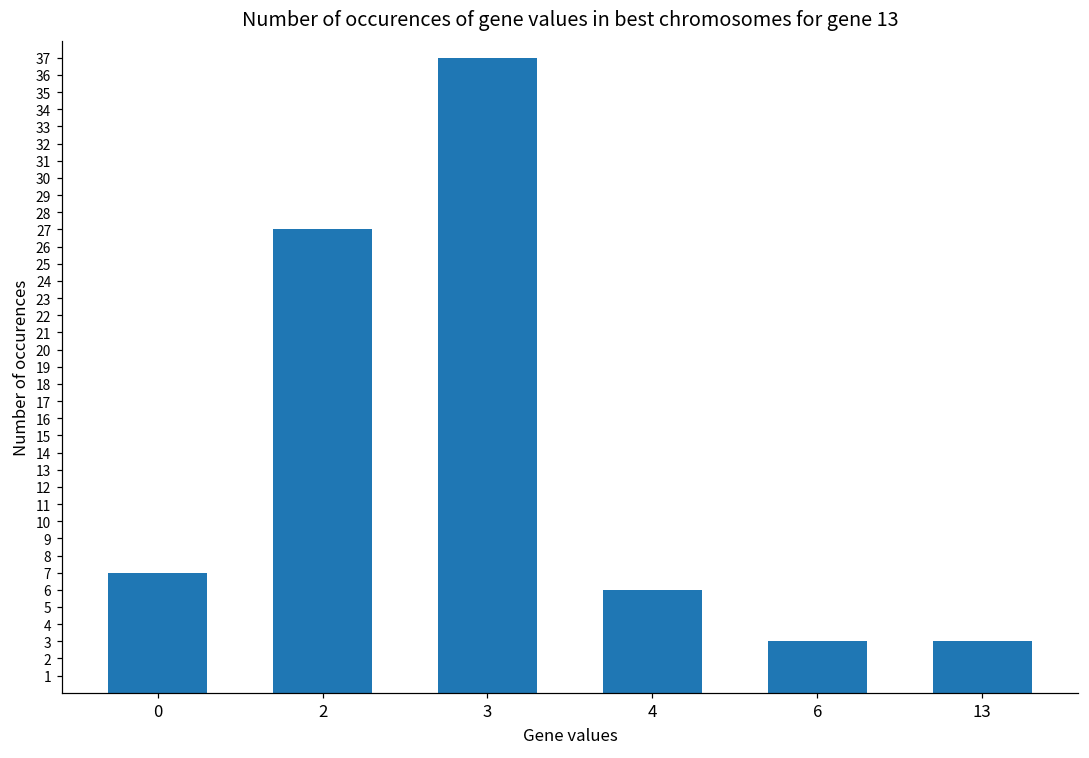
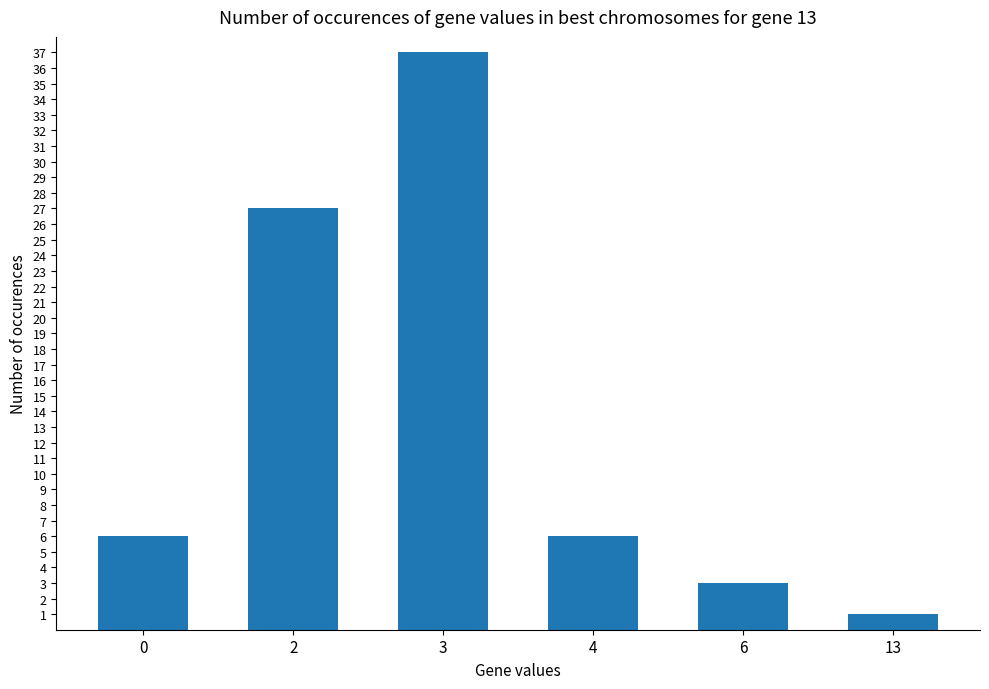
0: 7 -> 6
13: 3 -> 1
